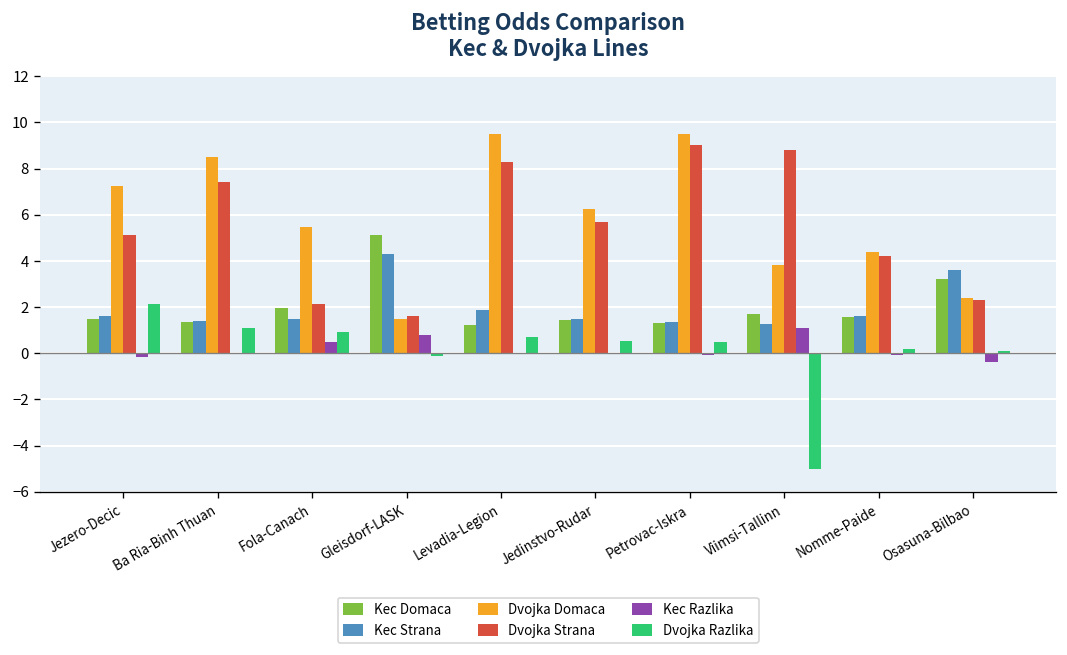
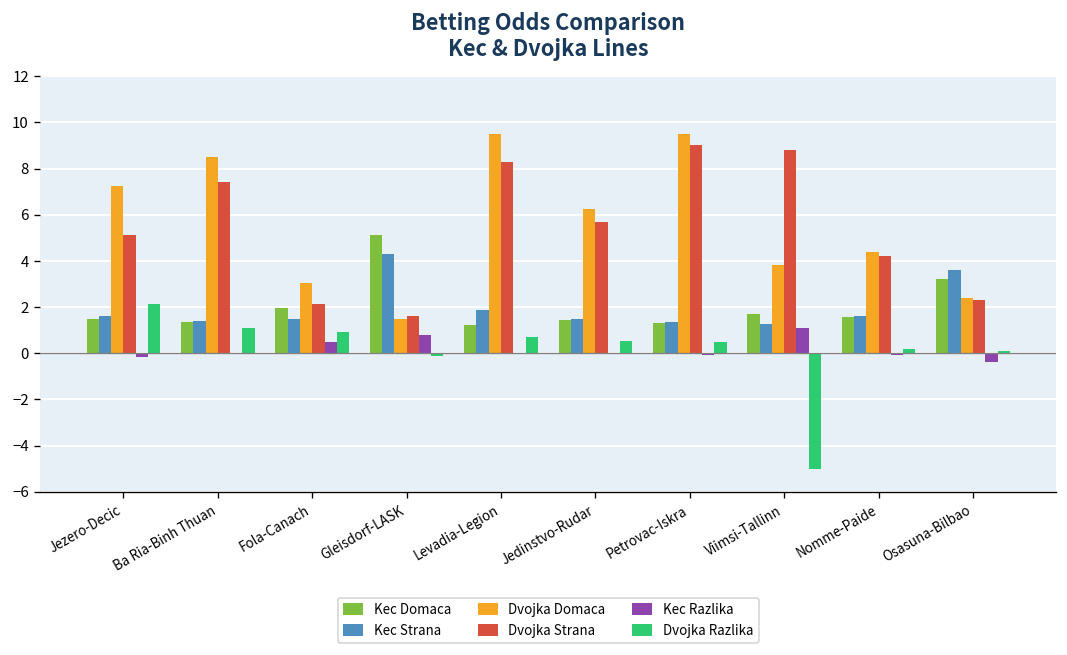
Dvojka Domaca, Fola-Canach: 5.5 -> 3.1
